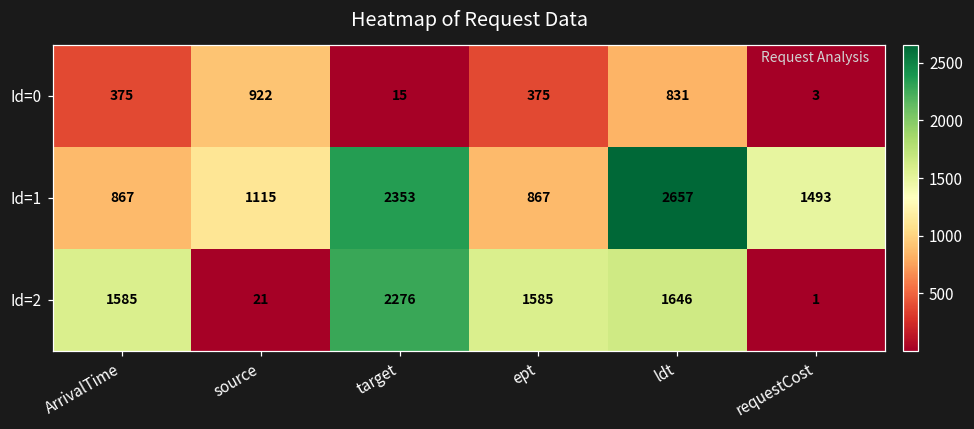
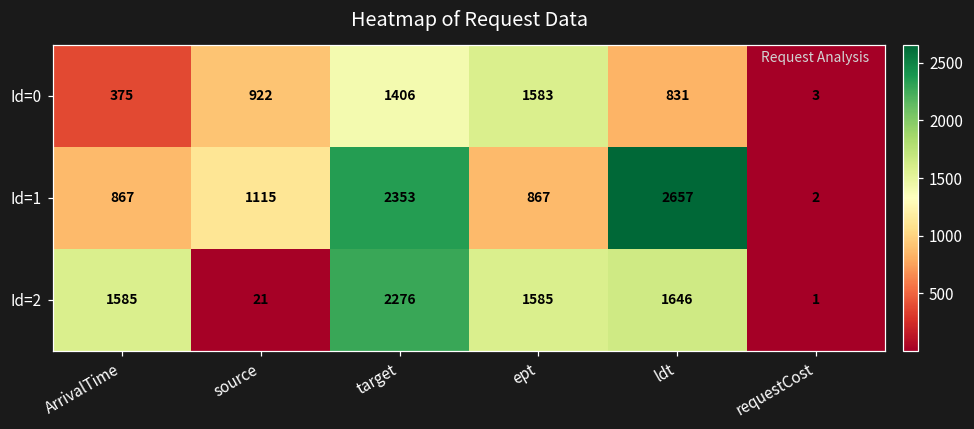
Id=0, target: 15 -> 1406
Id=0, ept: 375 -> 1583
Id=1, requestCost: 1493 -> 2
